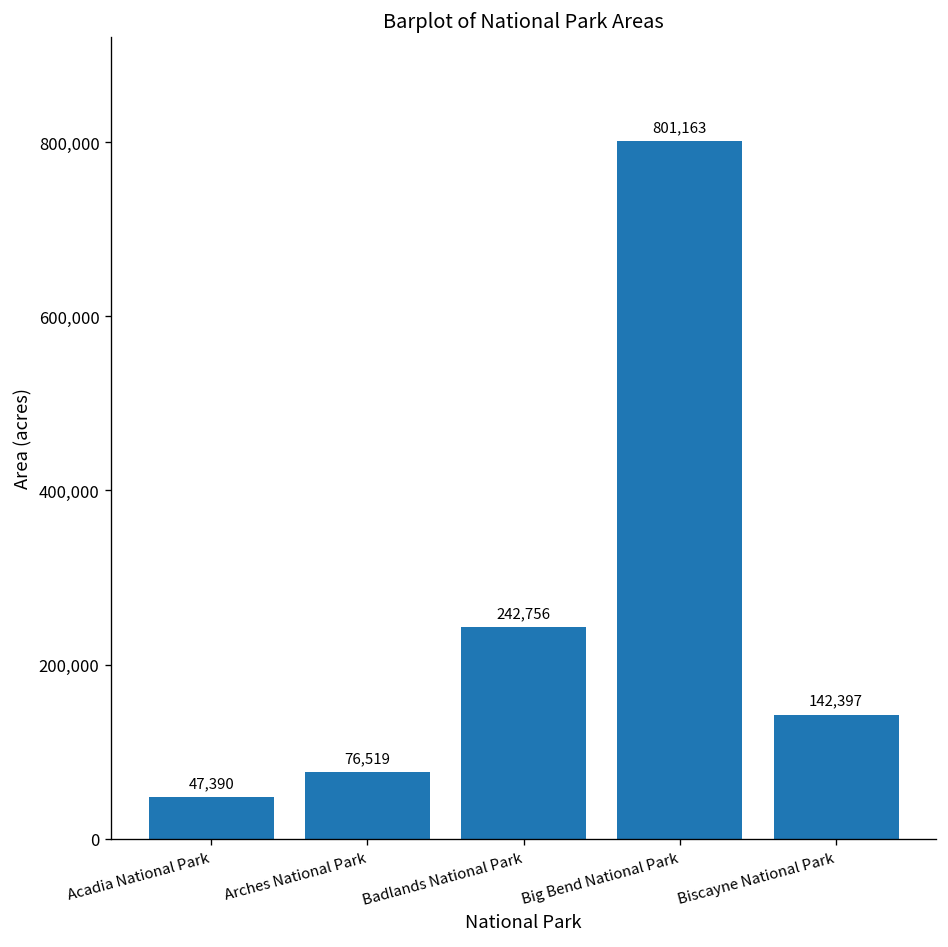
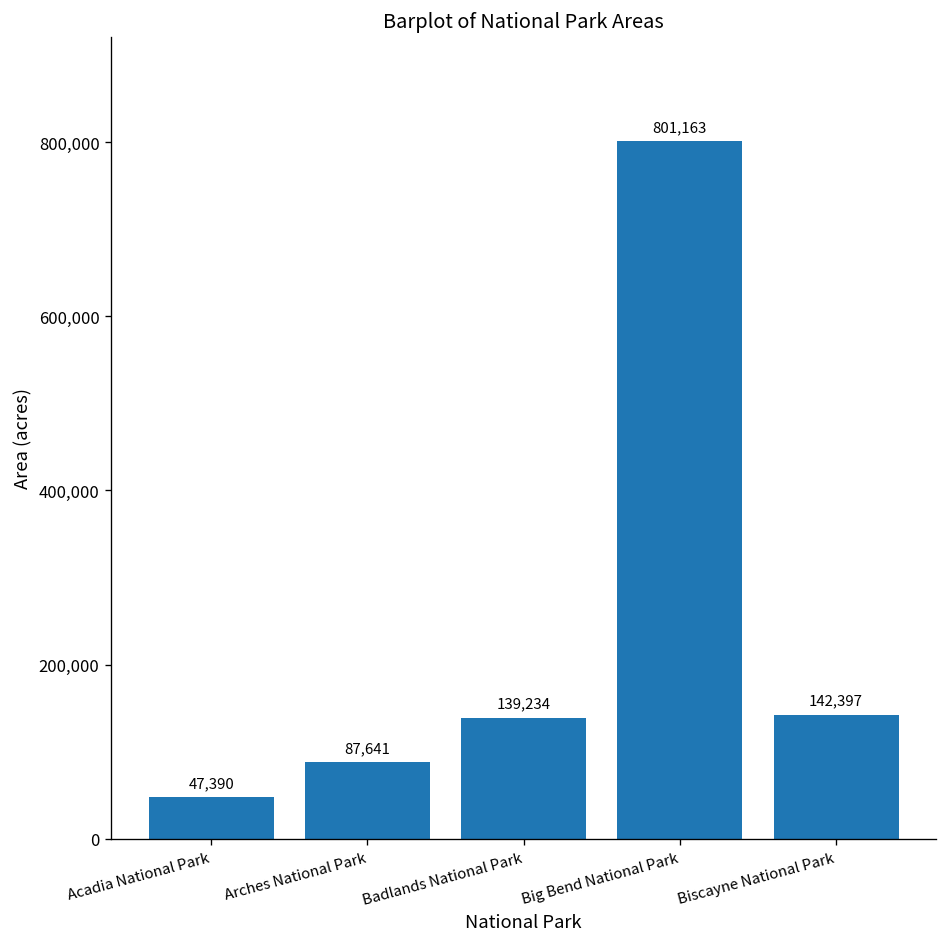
Arches National Park: 76,519 -> 87,641
Badlands National Park: 242,756 -> 139,234
